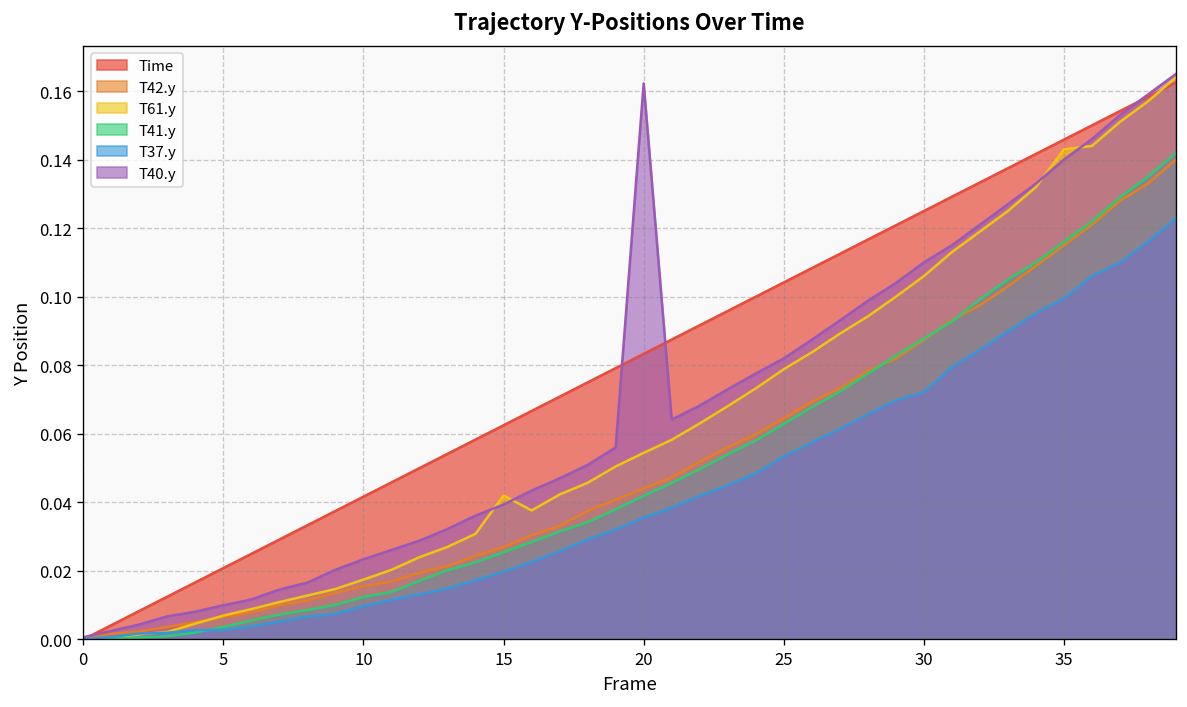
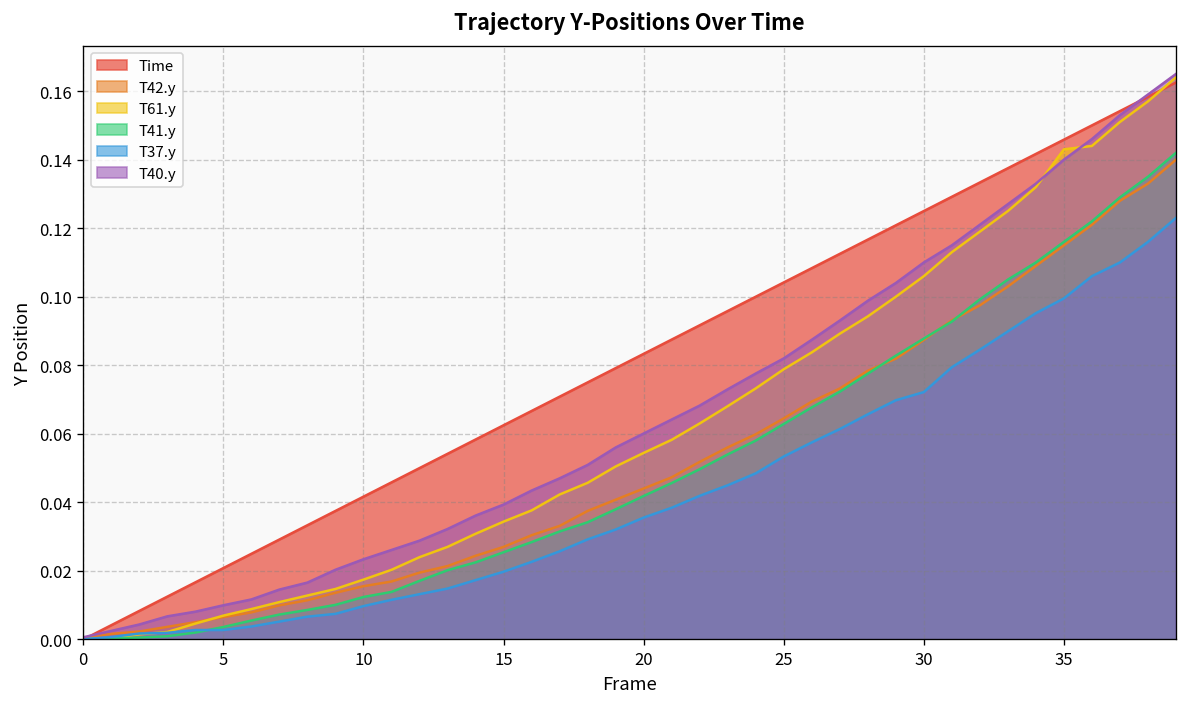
T61.y, 15: 0.042 -> 0.034
T40.y, 20: 0.162 -> 0.060
